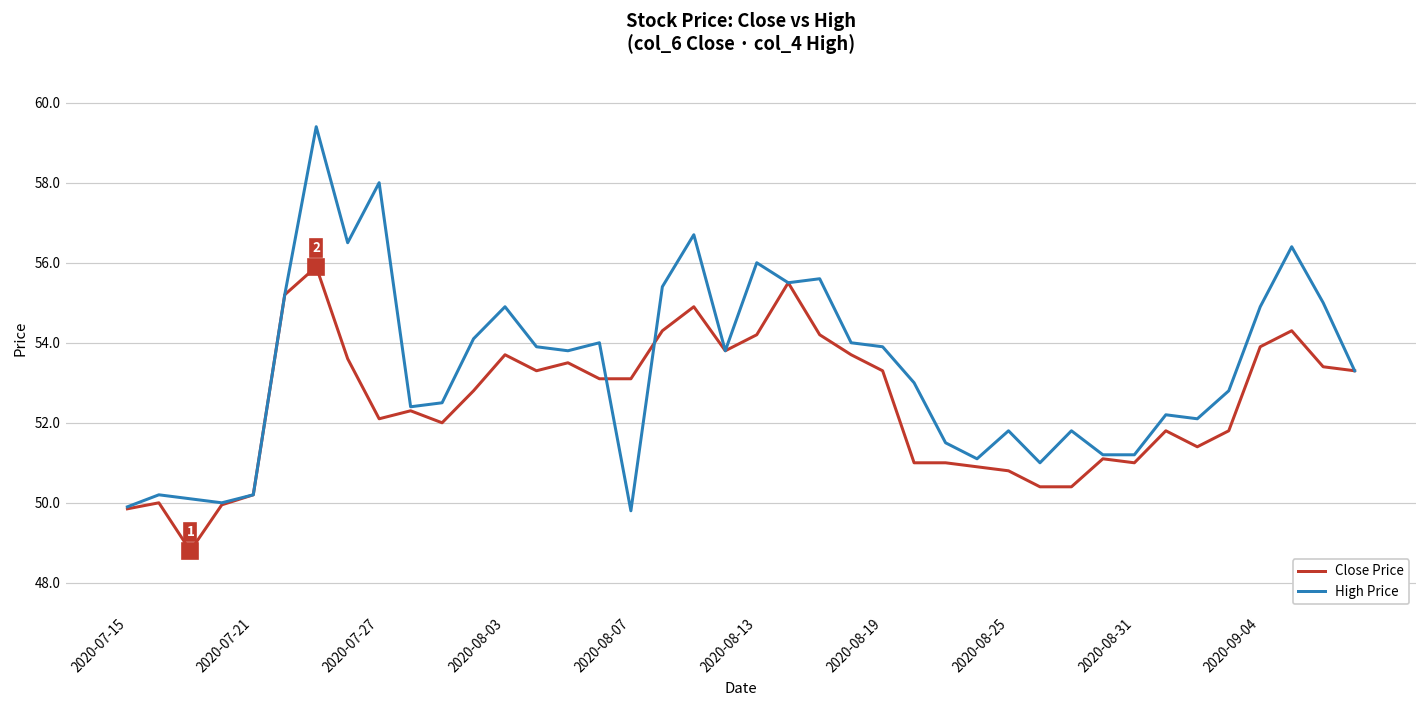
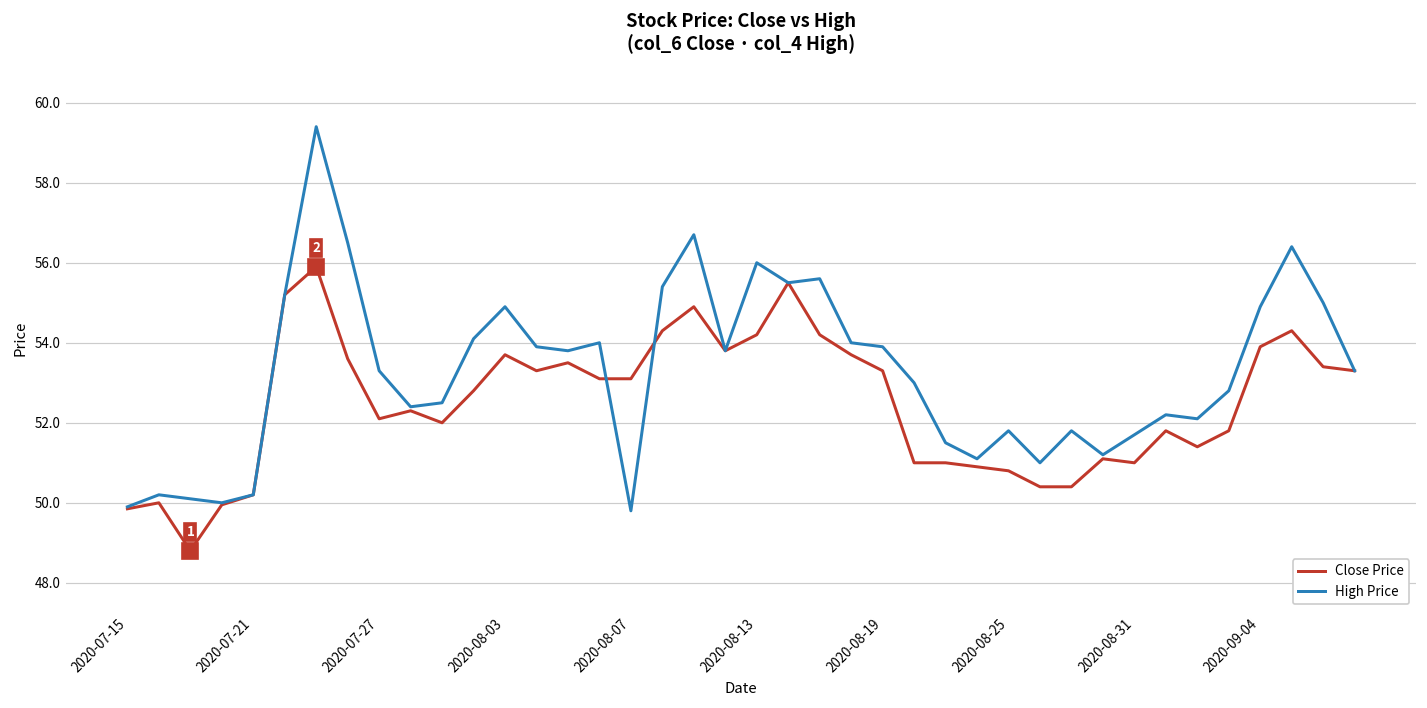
High Price, 2020-07-27: 58.0 -> 53.3
High Price, 2020-08-31: 51.2 -> 51.7
